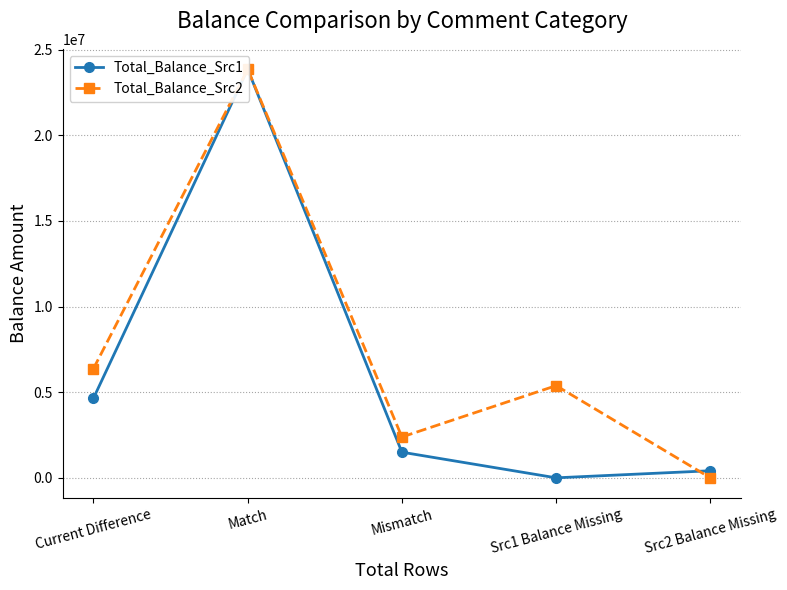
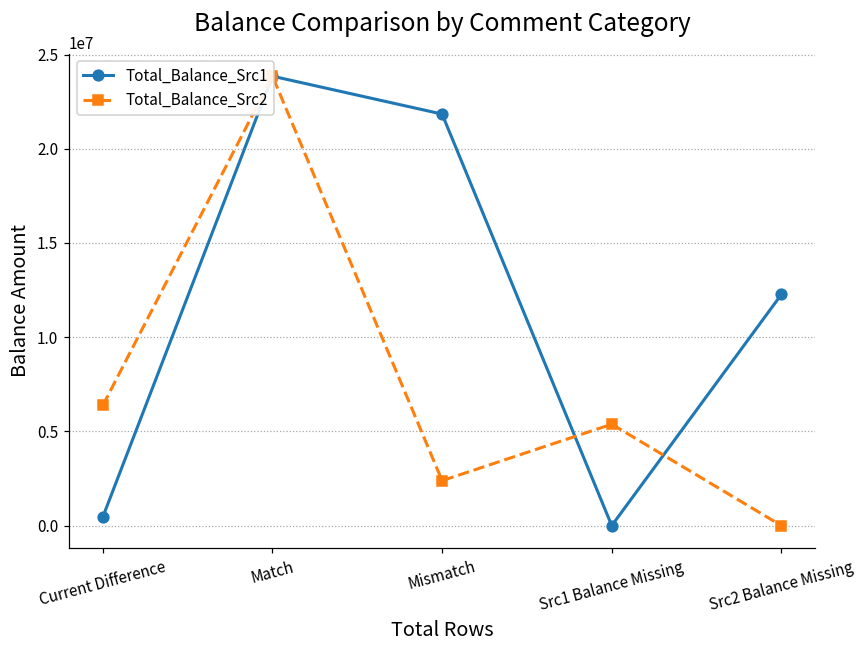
Total_Balance_Src1, Current Difference: 4700000 -> 500000
Total_Balance_Src1, Mismatch: 1500000 -> 21800000
Total_Balance_Src1, Src2 Balance Missing: 400000 -> 12300000
